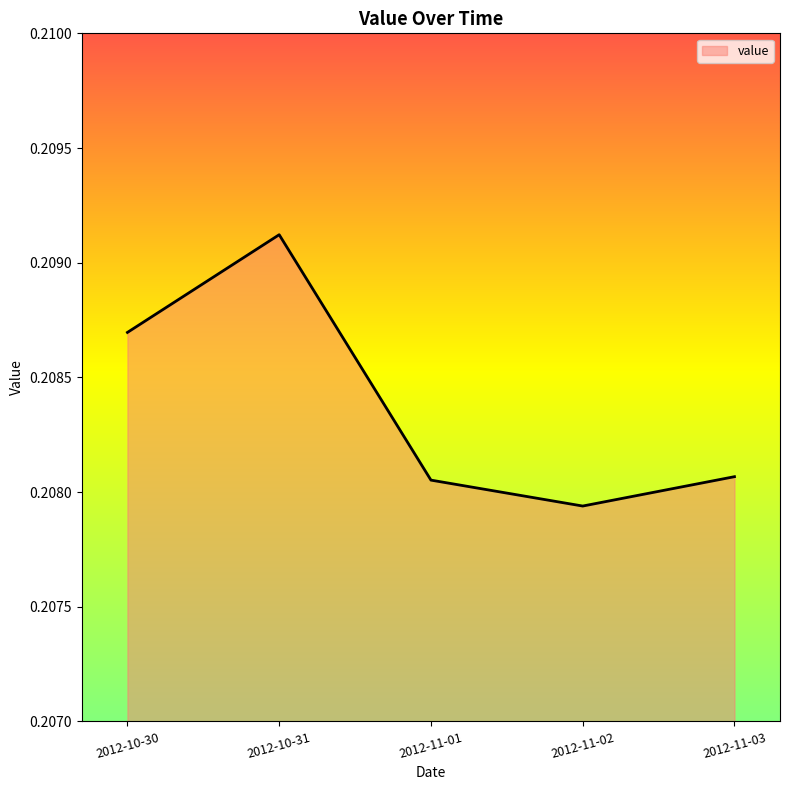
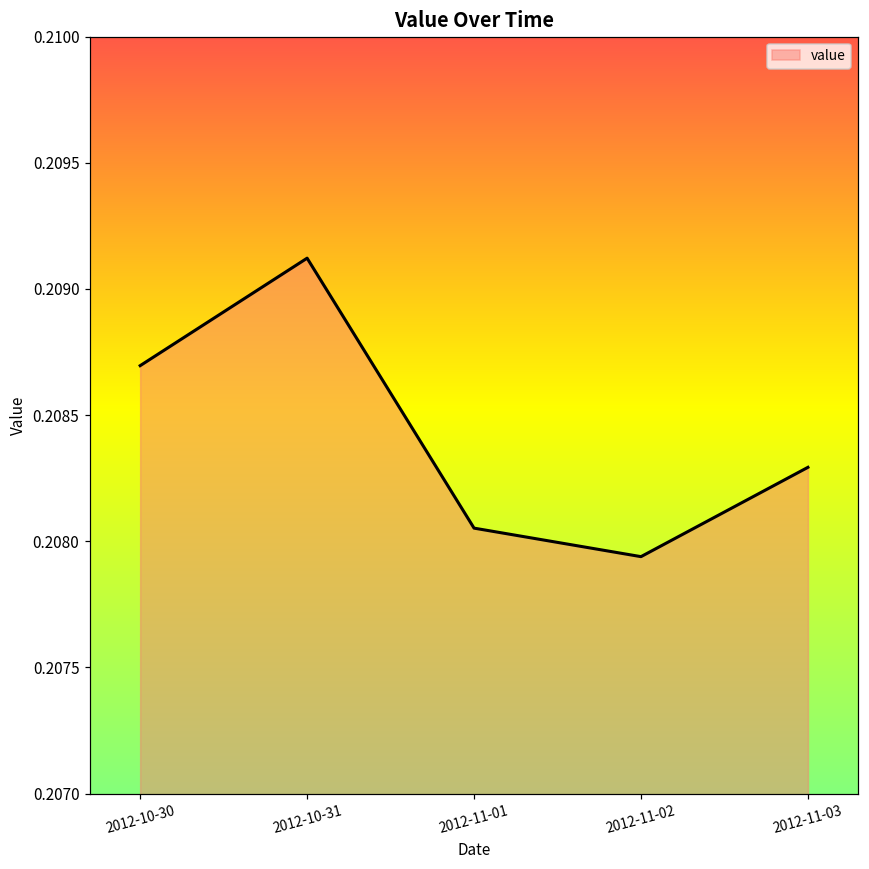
2012-11-03: 0.20807 -> 0.20829
